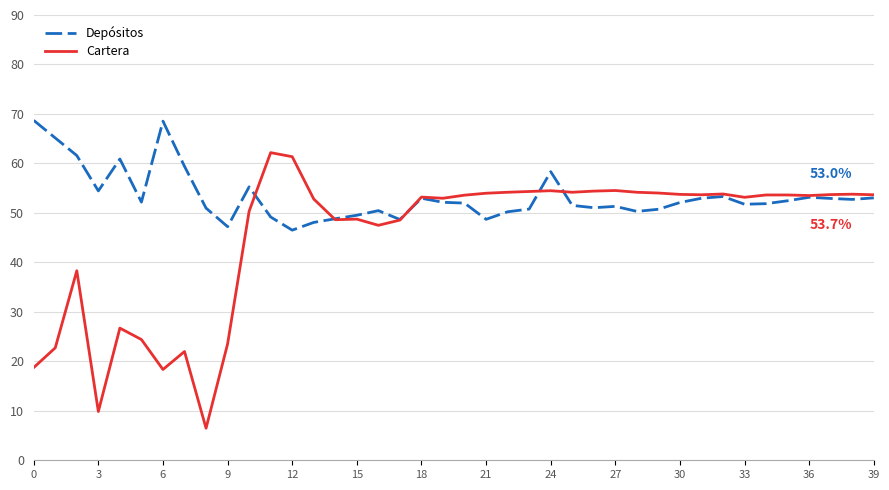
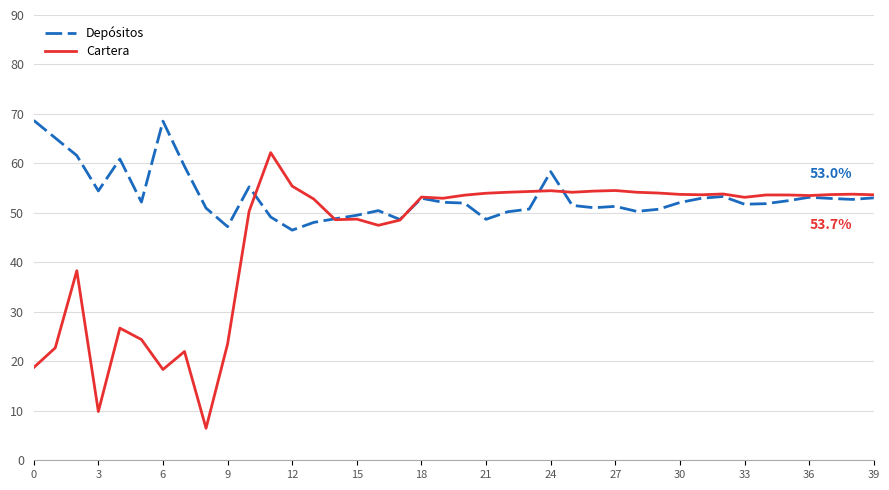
Cartera, 12: 61 -> 55
